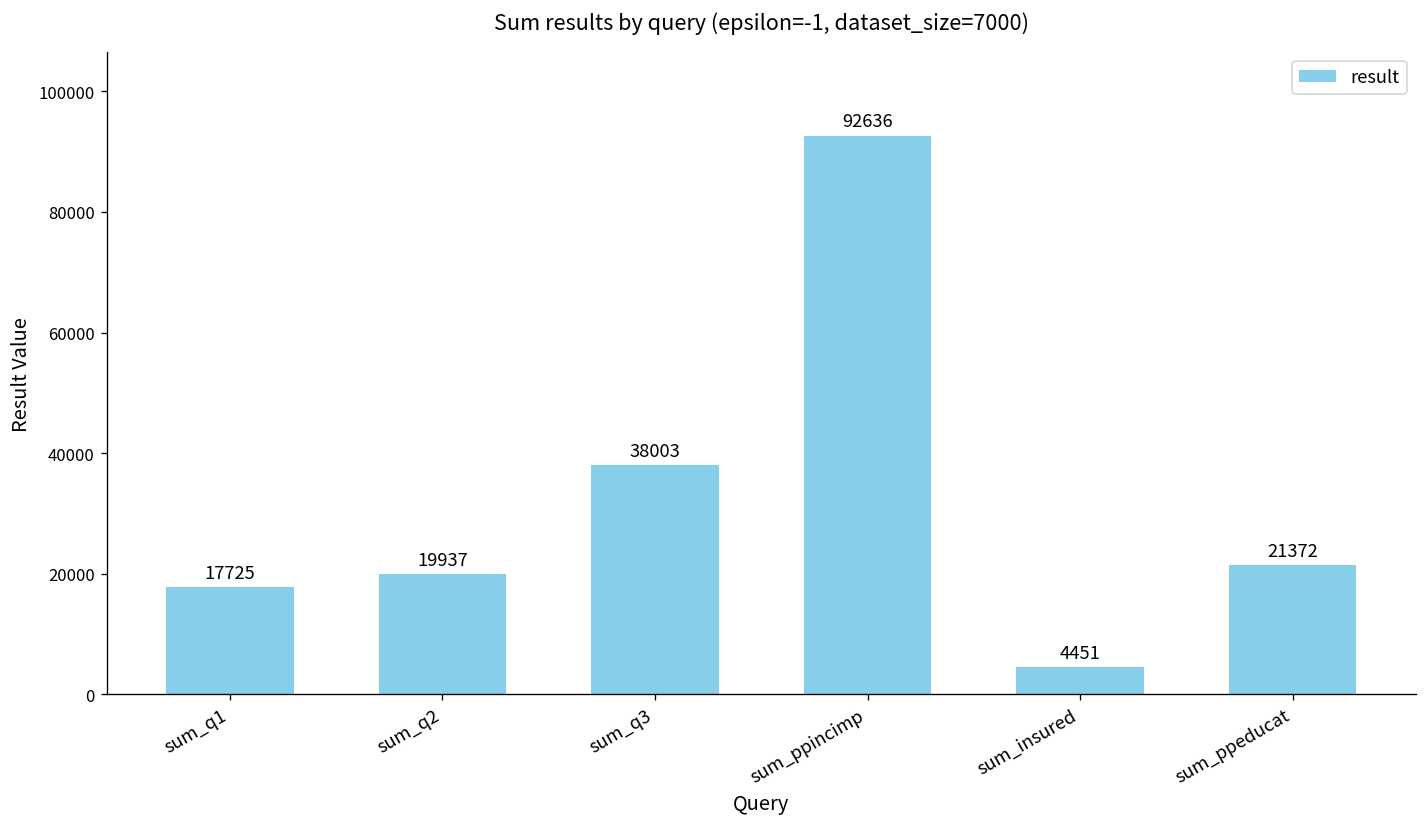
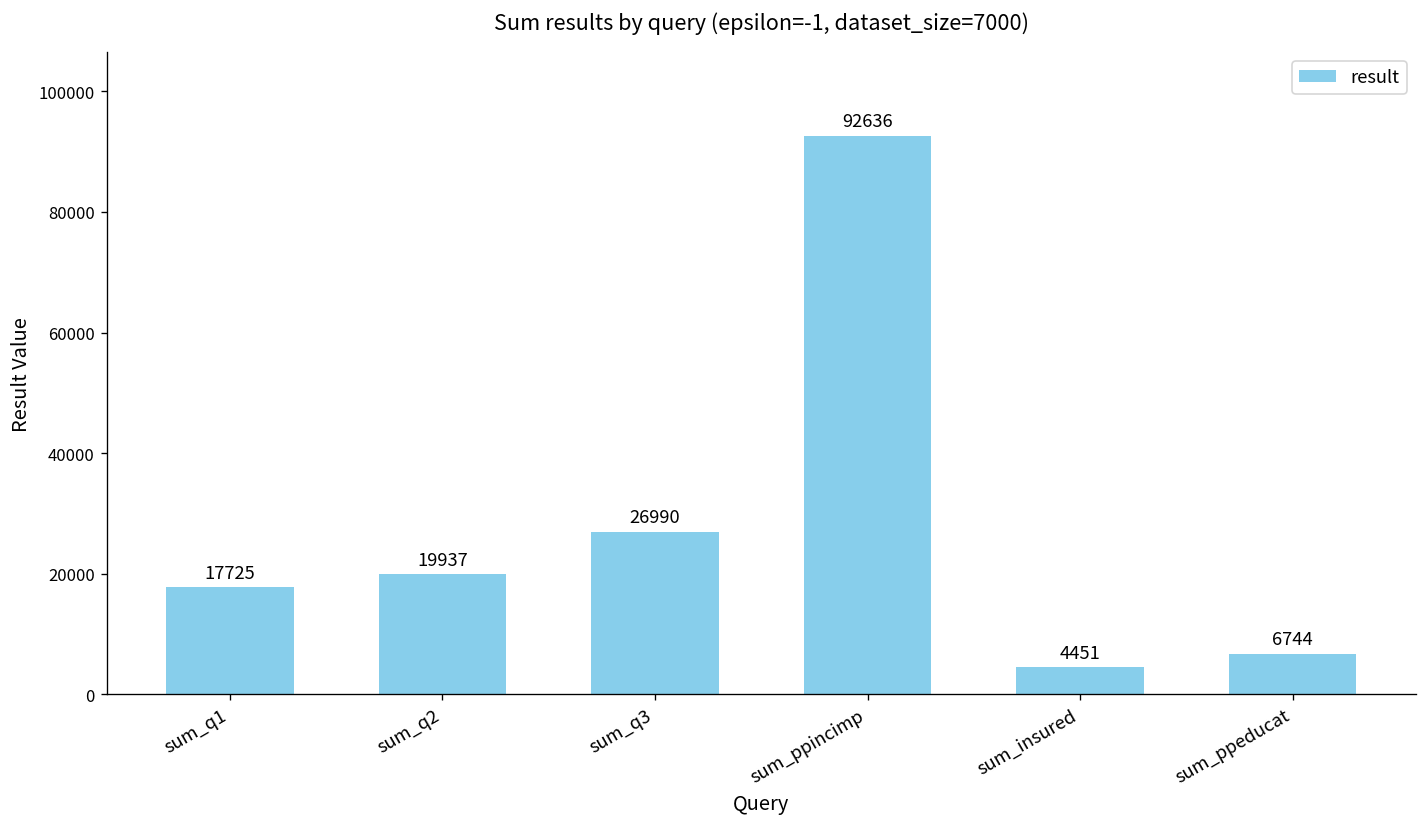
sum_q3: 38003 -> 26990
sum_ppeducat: 21372 -> 6744
